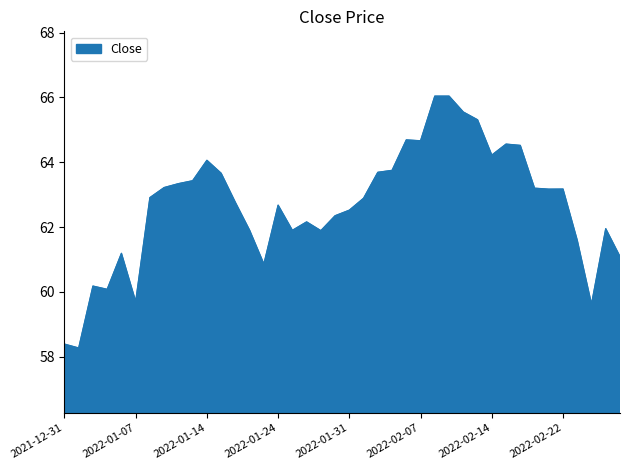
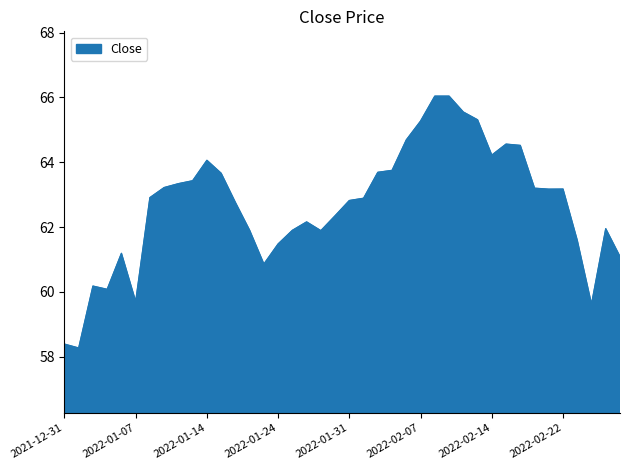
2022-01-24: 62.7 -> 61.5
2022-01-31: 62.5 -> 62.8
2022-02-07: 64.7 -> 65.3
